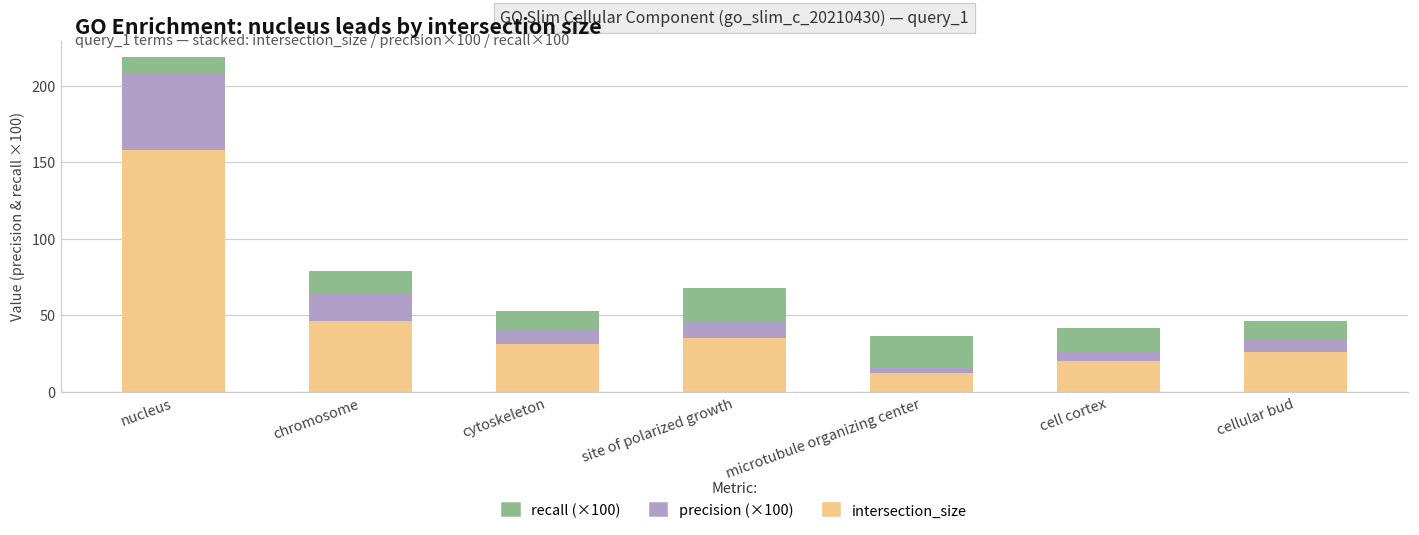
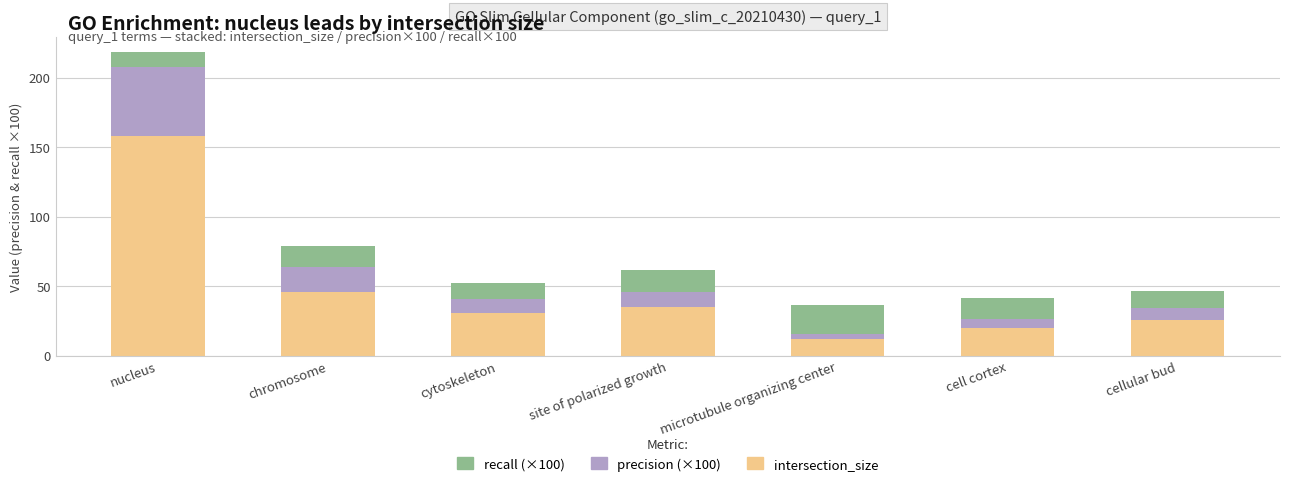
recall (×100), site of polarized growth: 22 -> 15
